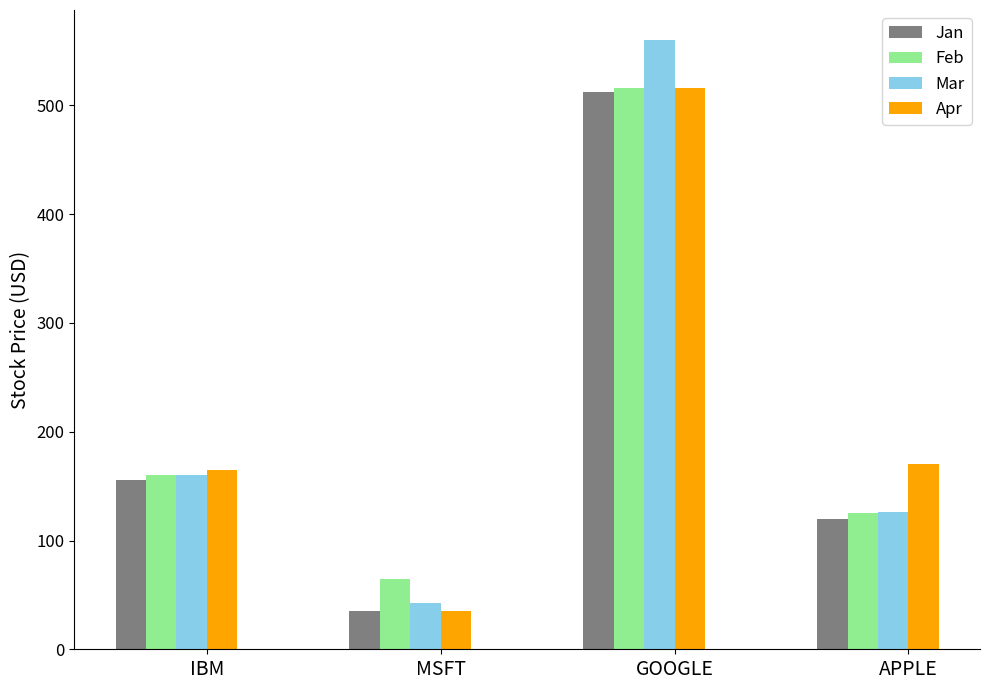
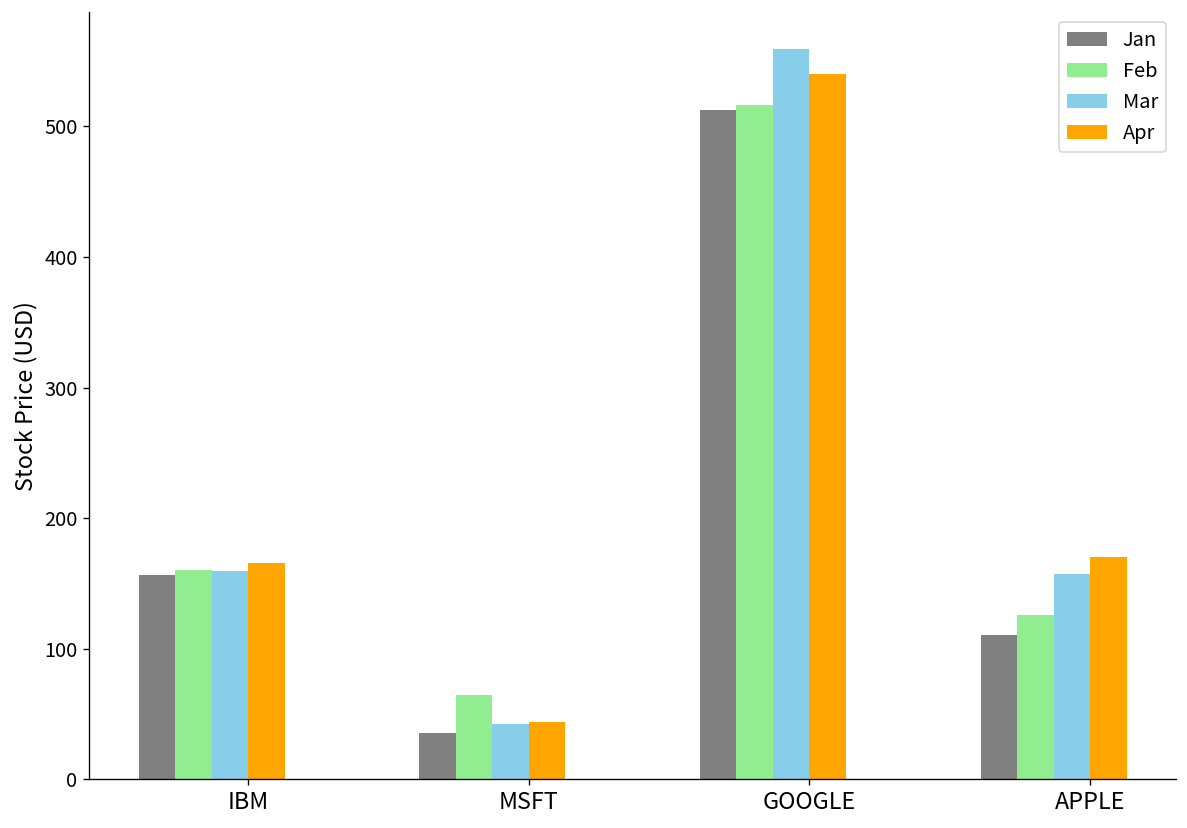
Apr, MSFT: 35 -> 43
Apr, GOOGLE: 516 -> 541
Jan, APPLE: 120 -> 111
Mar, APPLE: 126 -> 157
